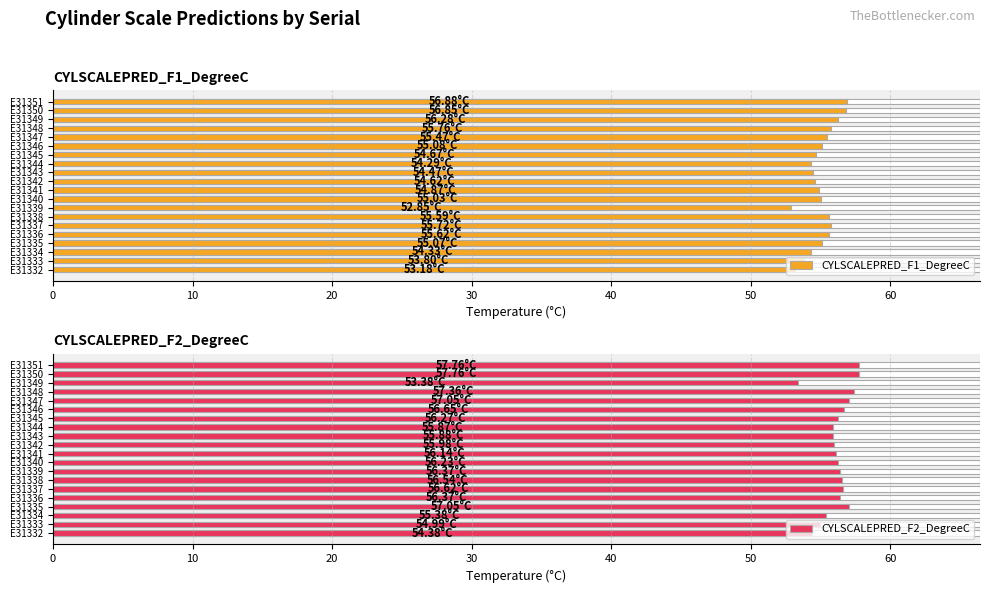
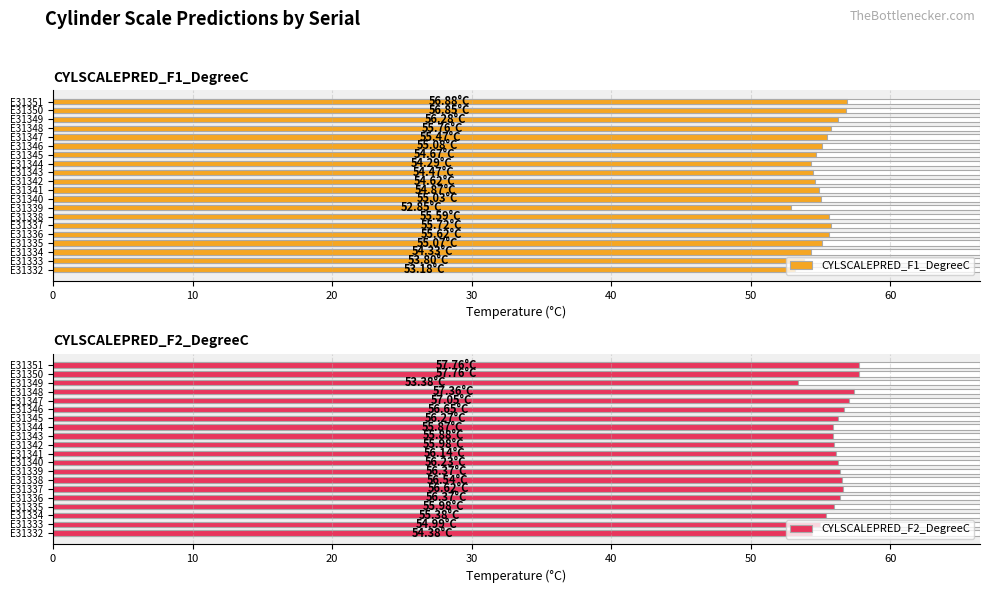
CYLSCALEPRED_F2_DegreeC, CYLSCALEPRED_F2_DegreeC, E31335: 57.05°C -> 55.98°C
